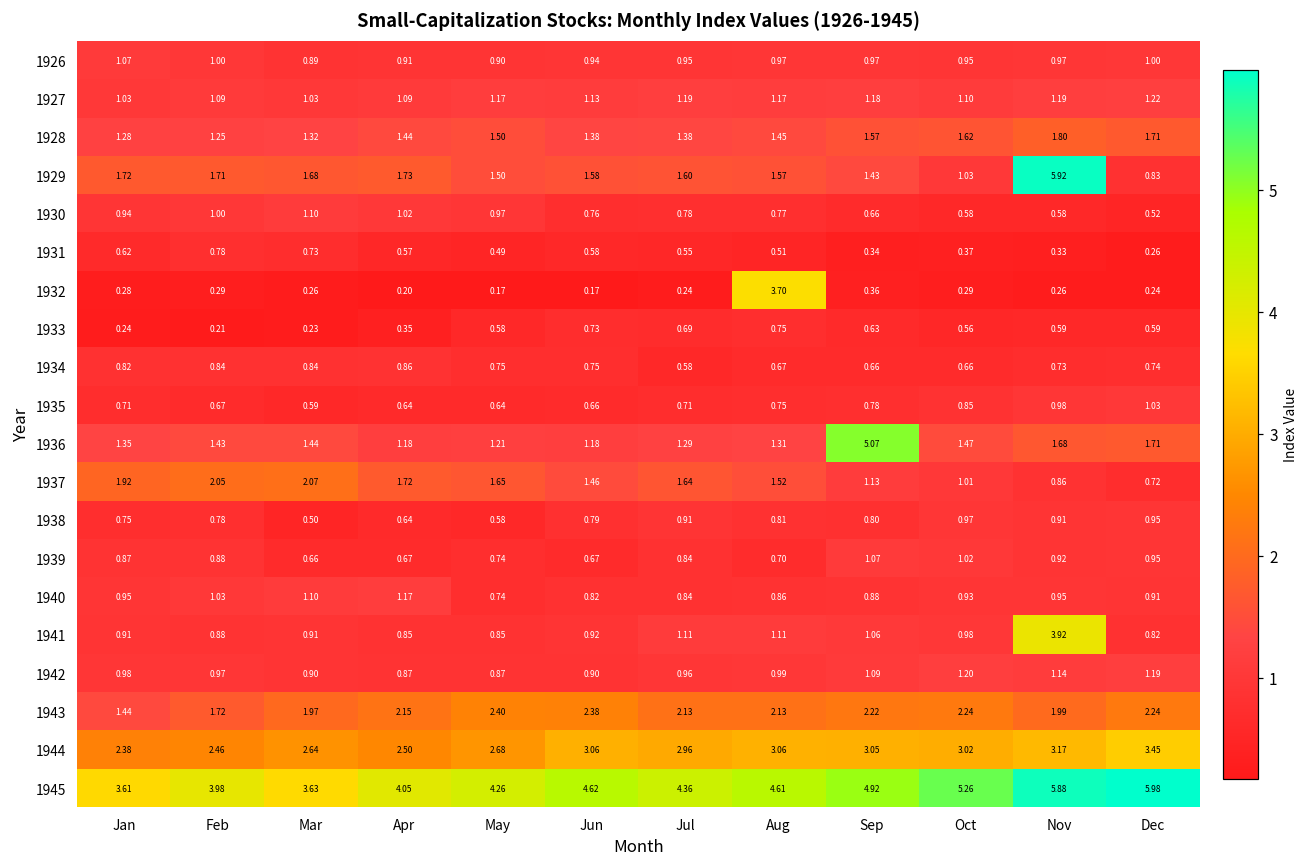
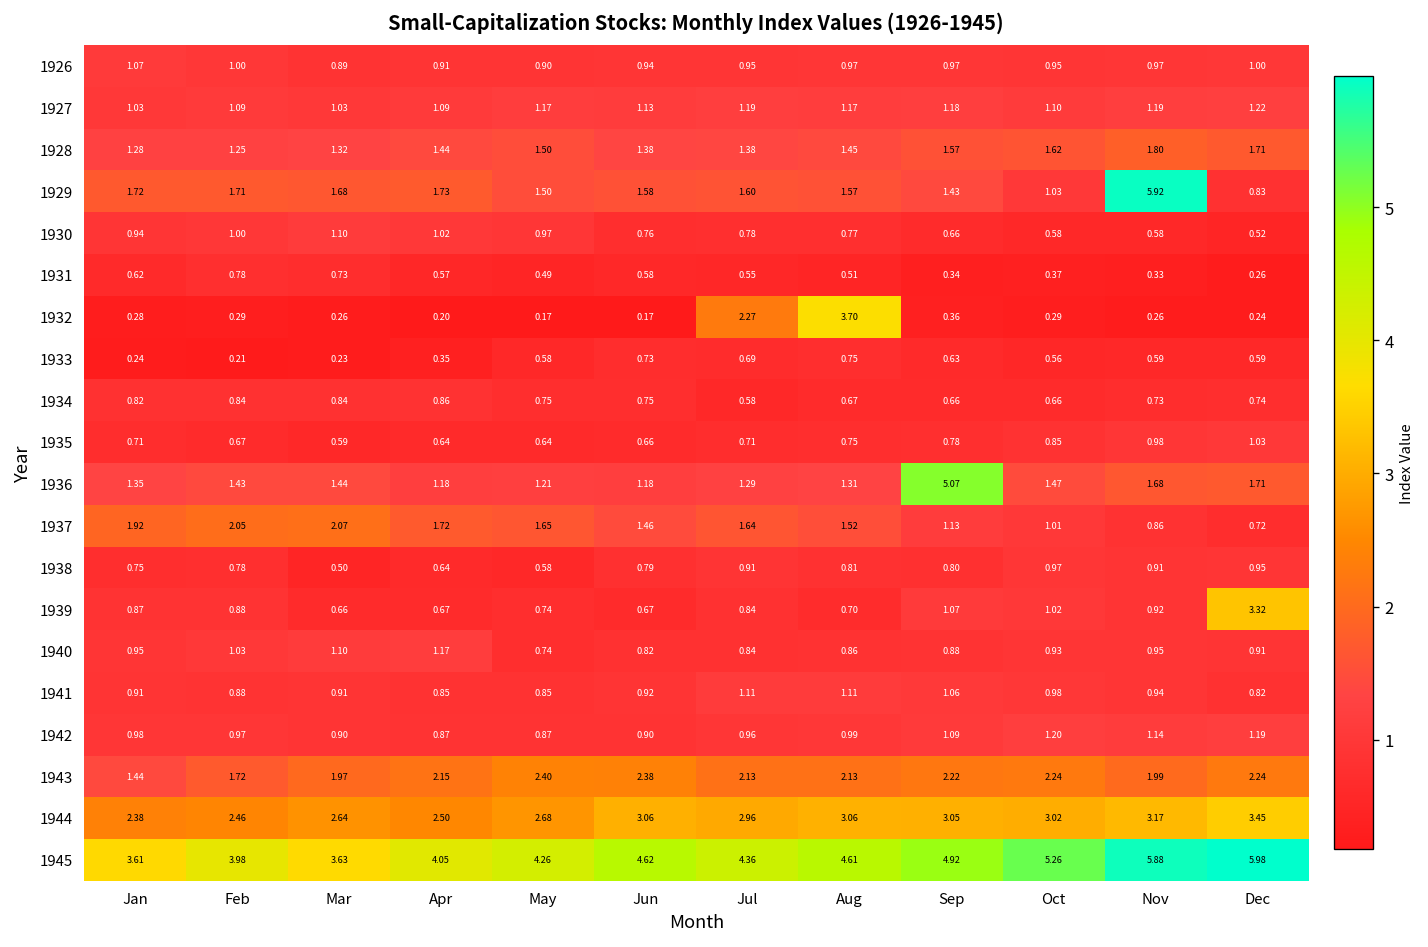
1932, Jul: 0.24 -> 2.27
1939, Dec: 0.95 -> 3.32
1941, Nov: 3.92 -> 0.94
